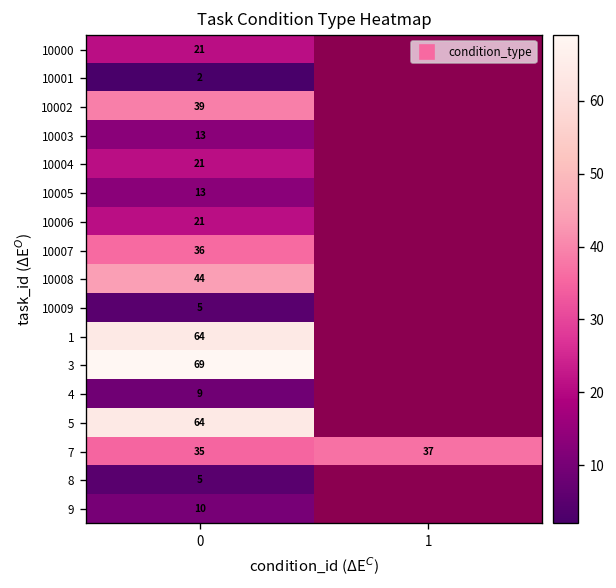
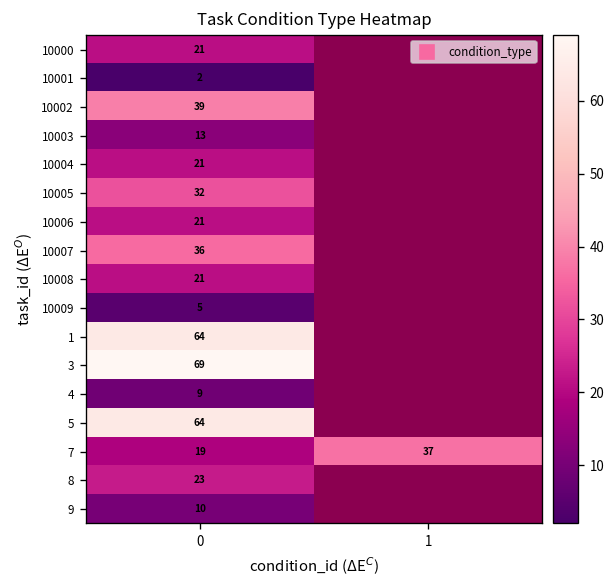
10005, 0: 13 -> 32
10008, 0: 44 -> 21
7, 0: 35 -> 19
8, 0: 5 -> 23
